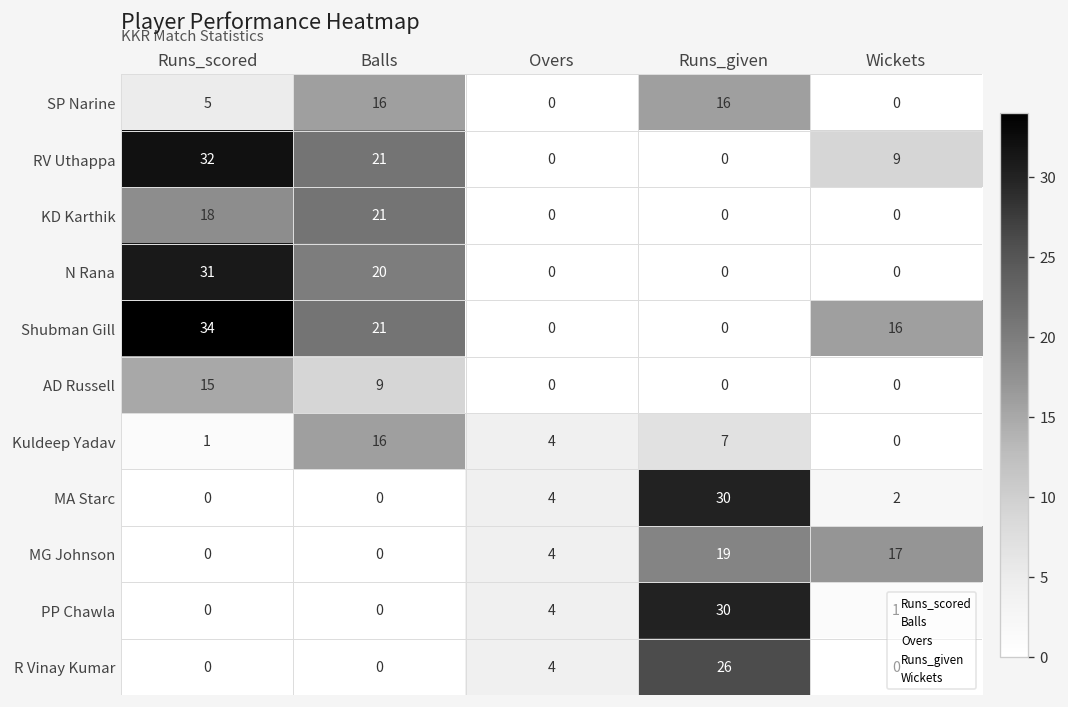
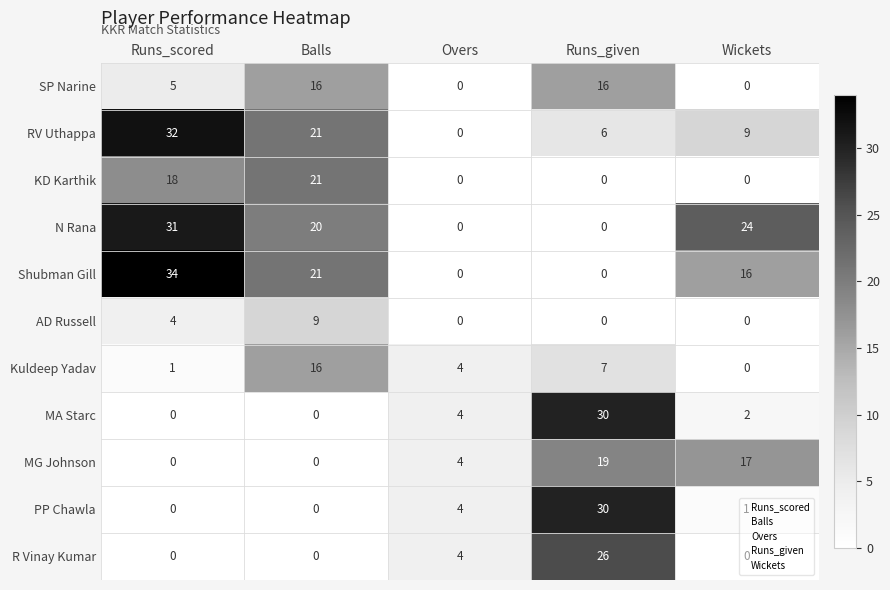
RV Uthappa, Runs_given: 0 -> 6
N Rana, Wickets: 0 -> 24
AD Russell, Runs_scored: 15 -> 4
